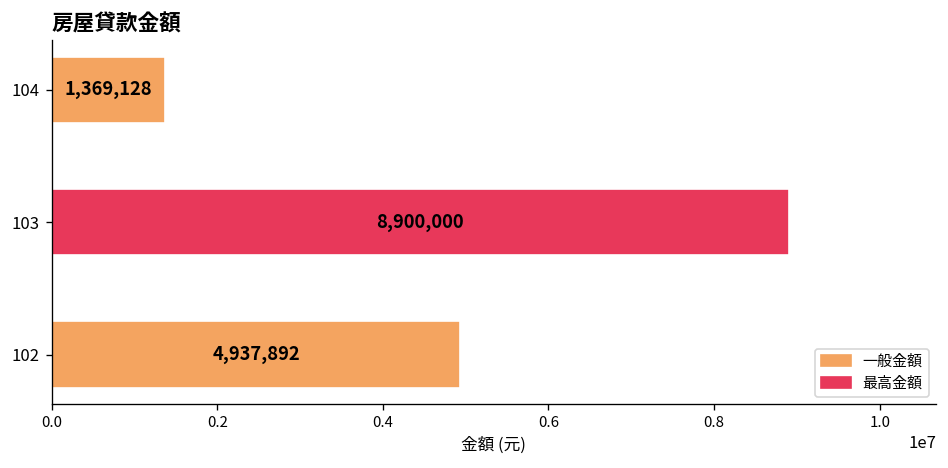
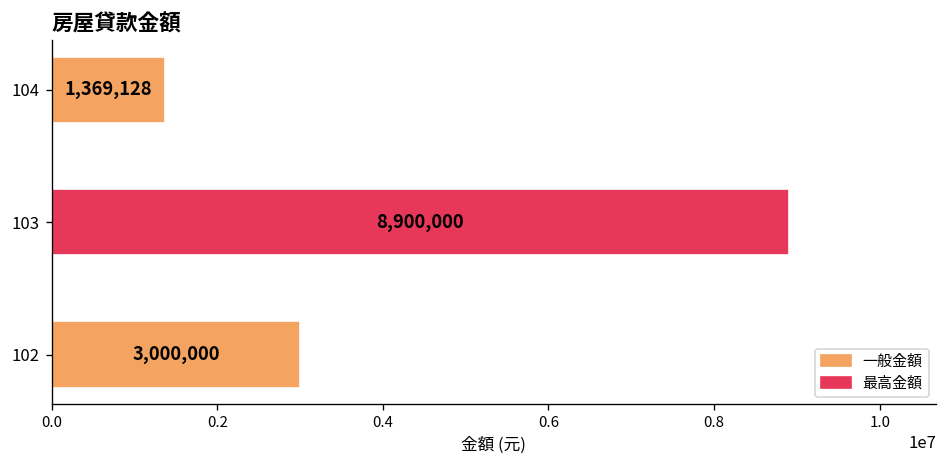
102: 4,937,892 -> 3,000,000
